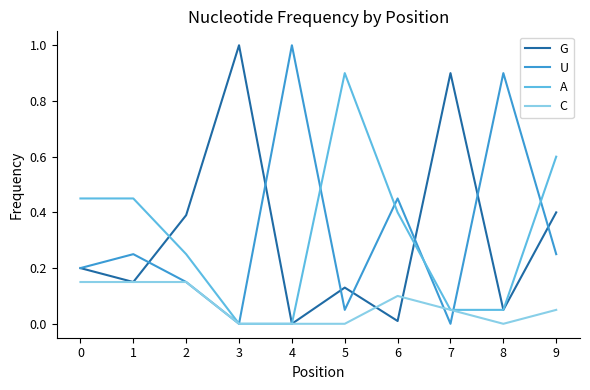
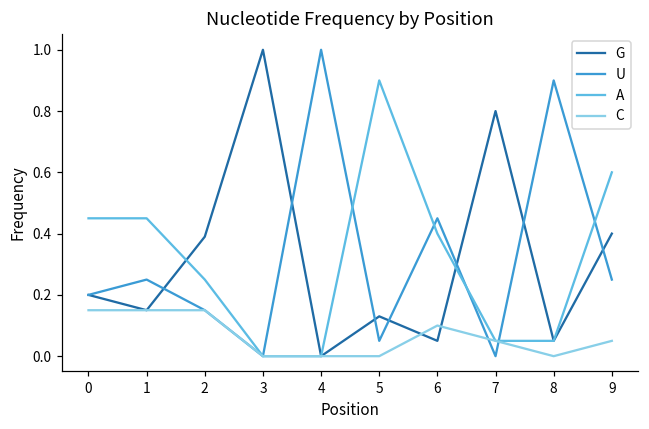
G, 6: 0.01 -> 0.05
G, 7: 0.9 -> 0.8
